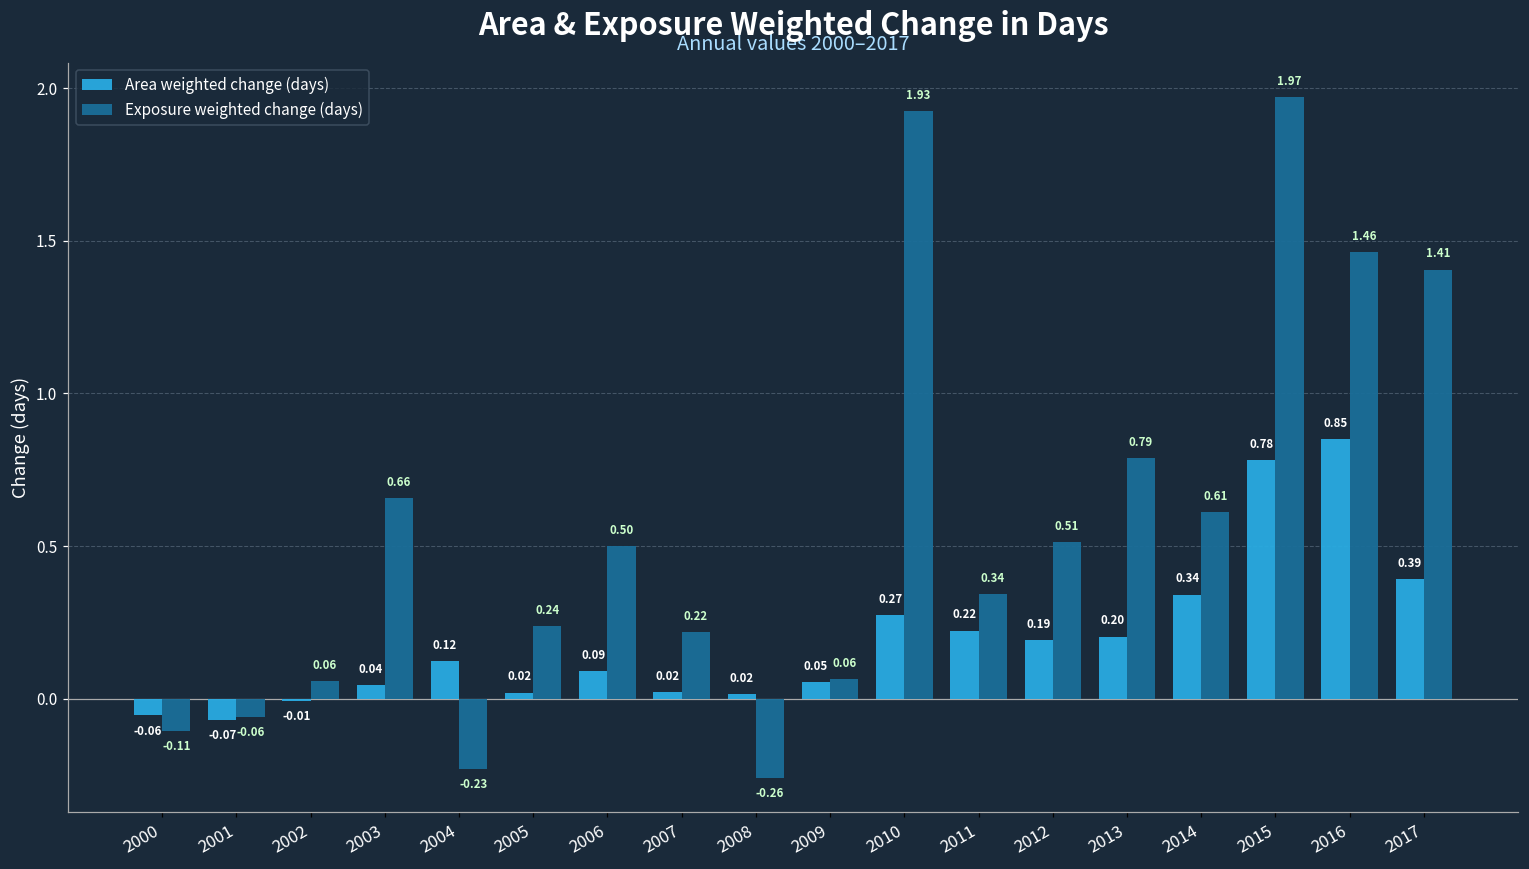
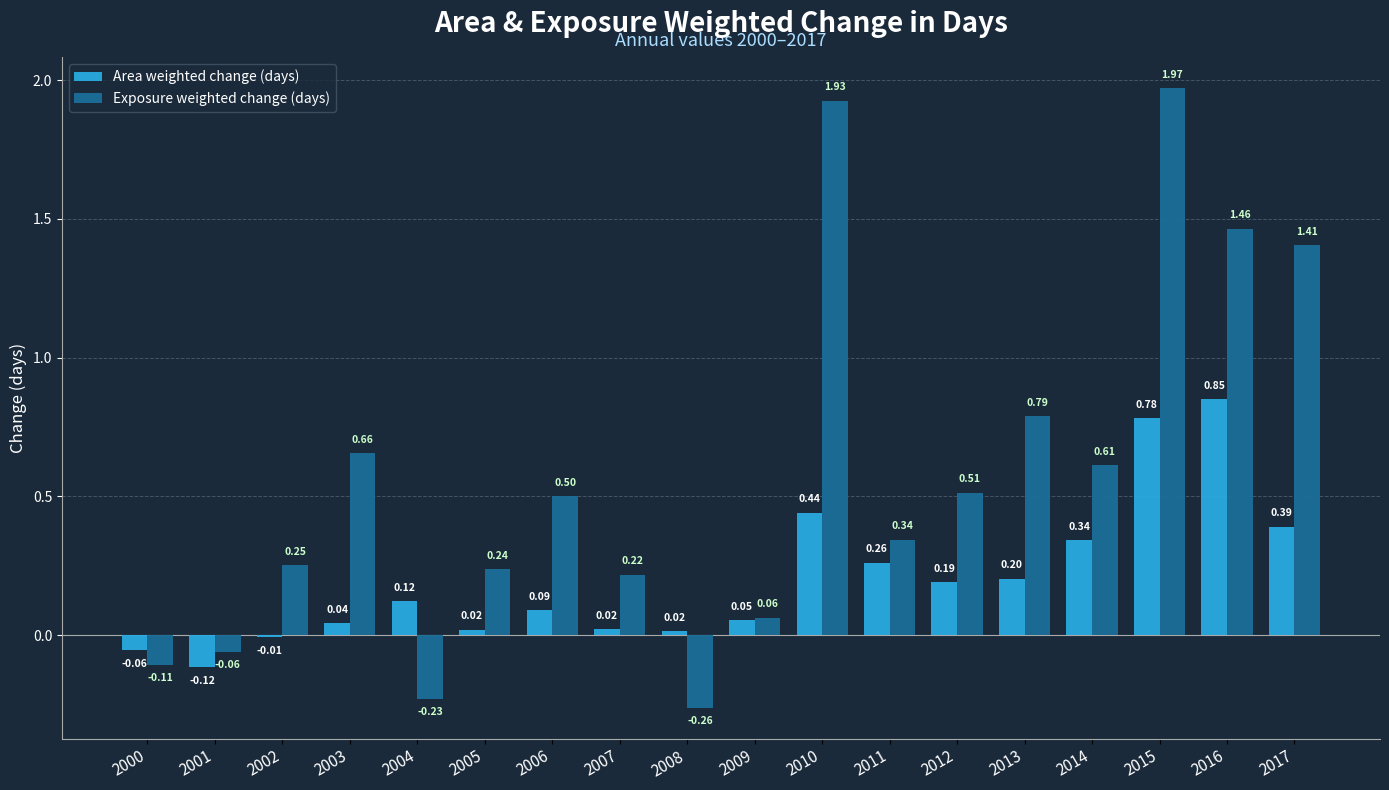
Area weighted change (days), 2001: -0.07 -> -0.12
Exposure weighted change (days), 2002: 0.06 -> 0.25
Area weighted change (days), 2010: 0.27 -> 0.44
Area weighted change (days), 2011: 0.22 -> 0.26
